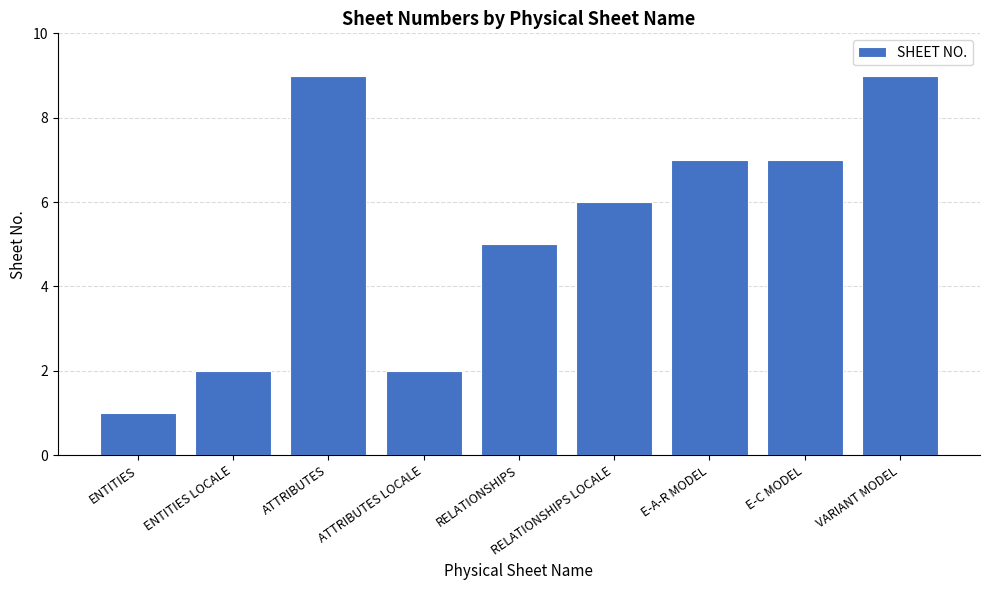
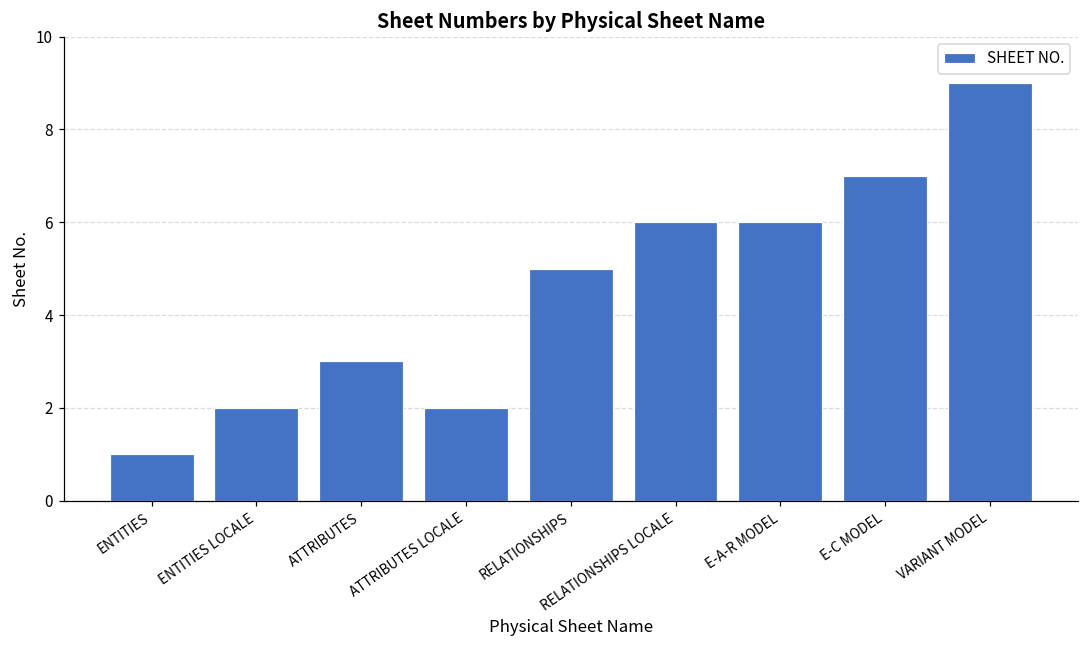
ATTRIBUTES: 9 -> 3
E-A-R MODEL: 7 -> 6
